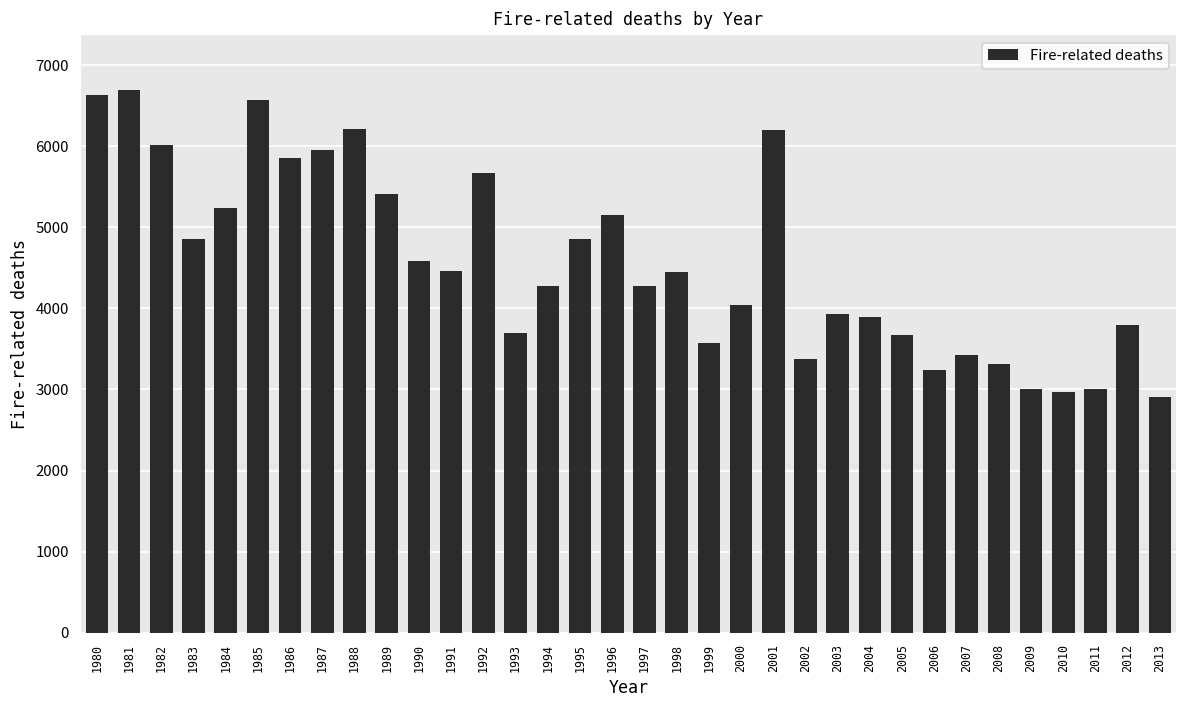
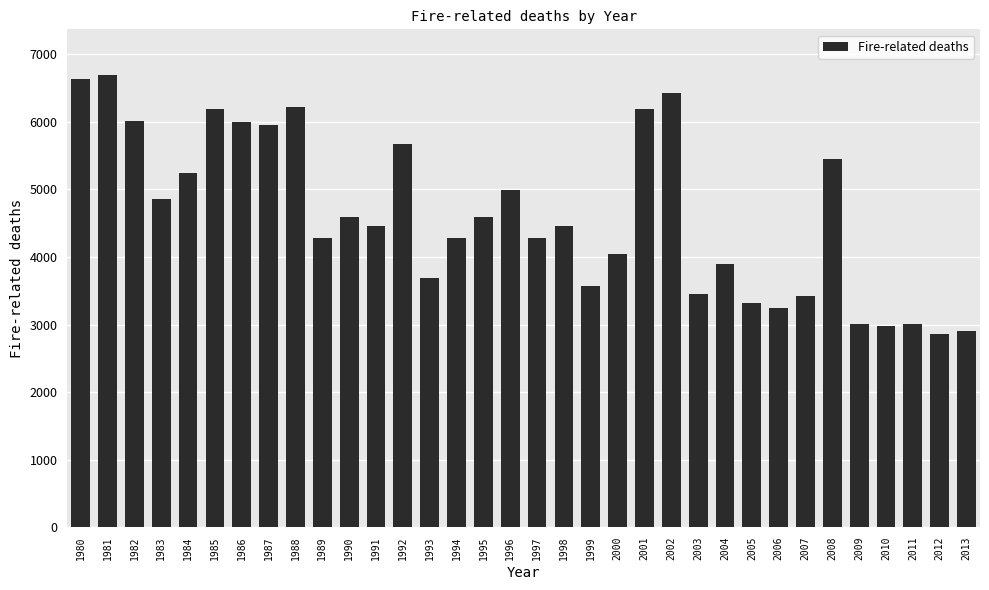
1985: 6600 -> 6200
1986: 5900 -> 6000
1989: 5400 -> 4300
1995: 4900 -> 4600
1996: 5100 -> 5000
2002: 3400 -> 6400
2003: 3900 -> 3500
2005: 3700 -> 3300
2008: 3300 -> 5400
2012: 3800 -> 2900
